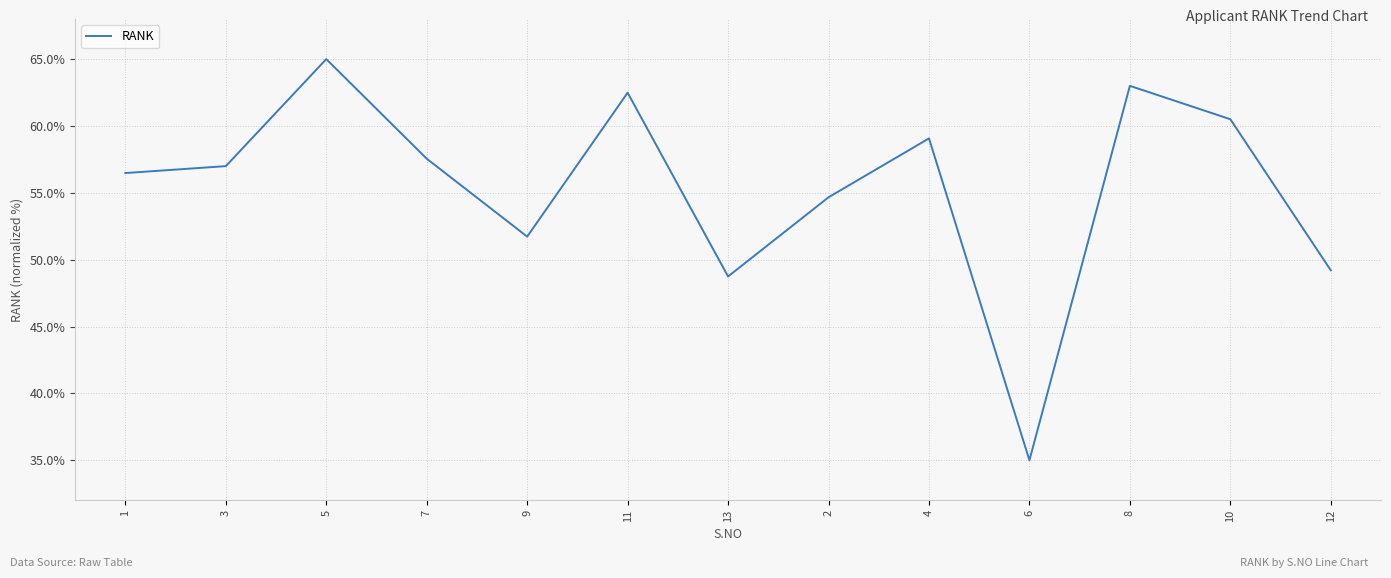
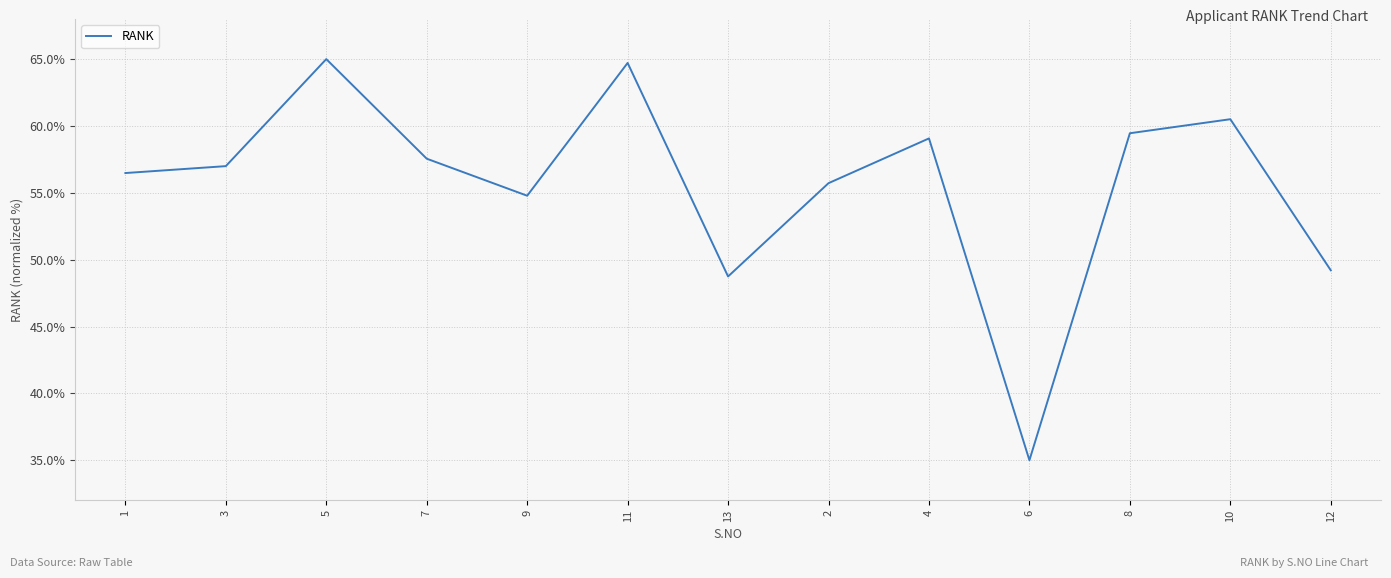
9: 51.7% -> 54.8%
11: 62.5% -> 64.7%
2: 54.7% -> 55.7%
8: 63.0% -> 59.5%
